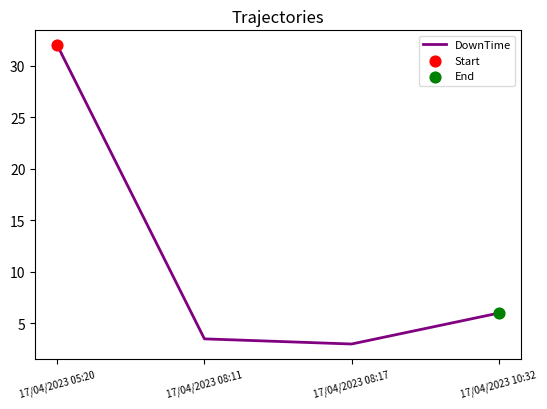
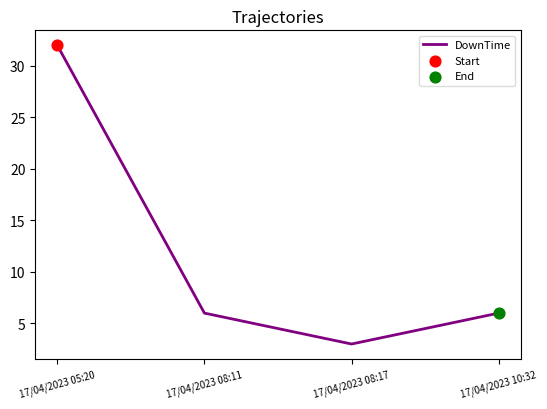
DownTime, 17/04/2023 08:11: 3.5 -> 6.0
